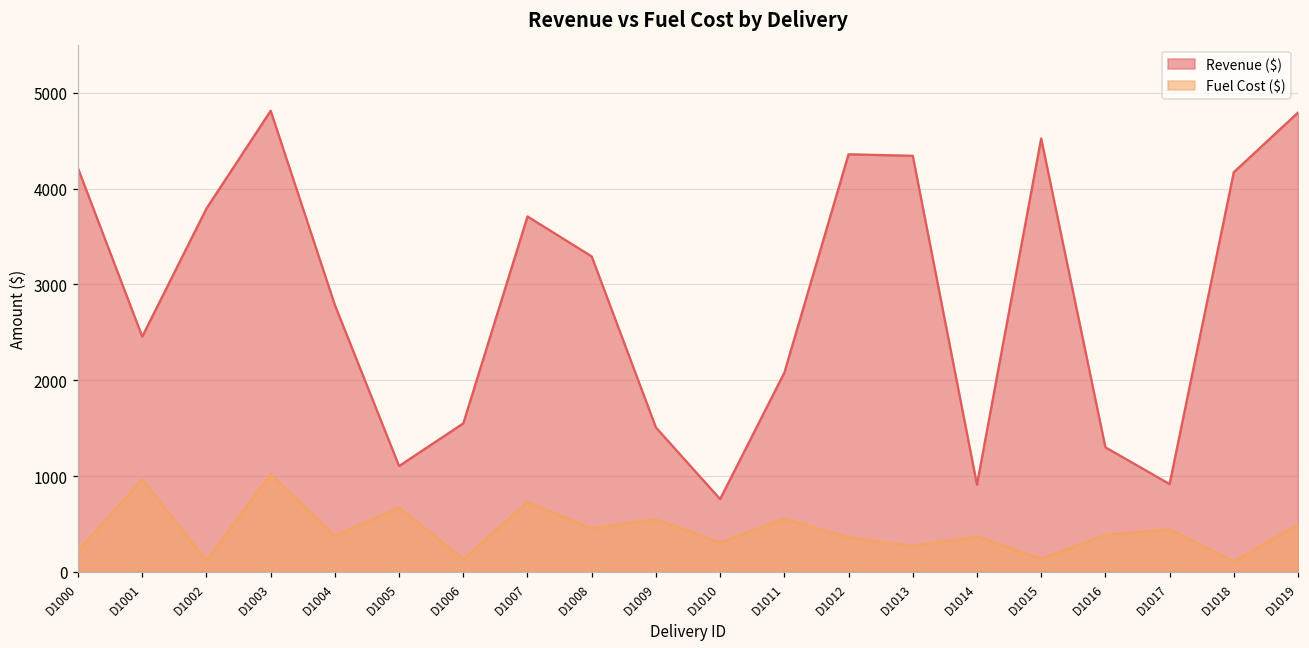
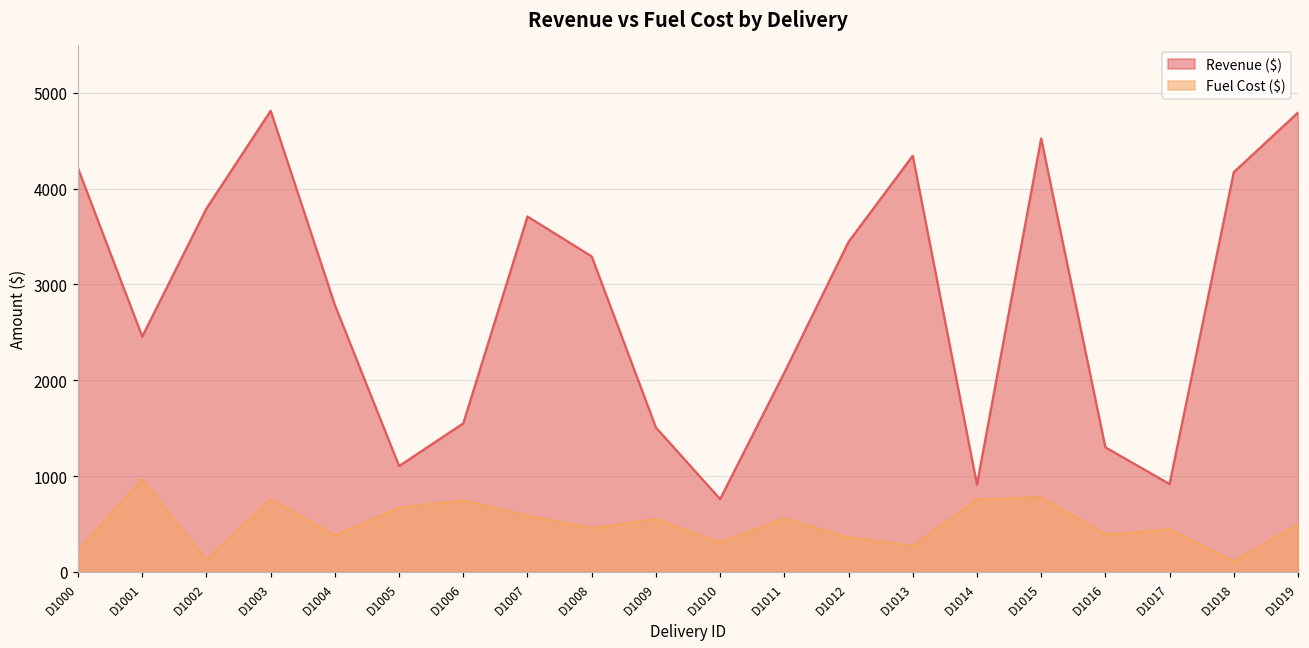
Fuel Cost ($), D1003: 1000 -> 800
Fuel Cost ($), D1006: 100 -> 700
Fuel Cost ($), D1007: 700 -> 600
Revenue ($), D1012: 4400 -> 3400
Fuel Cost ($), D1014: 400 -> 800
Fuel Cost ($), D1015: 100 -> 800
